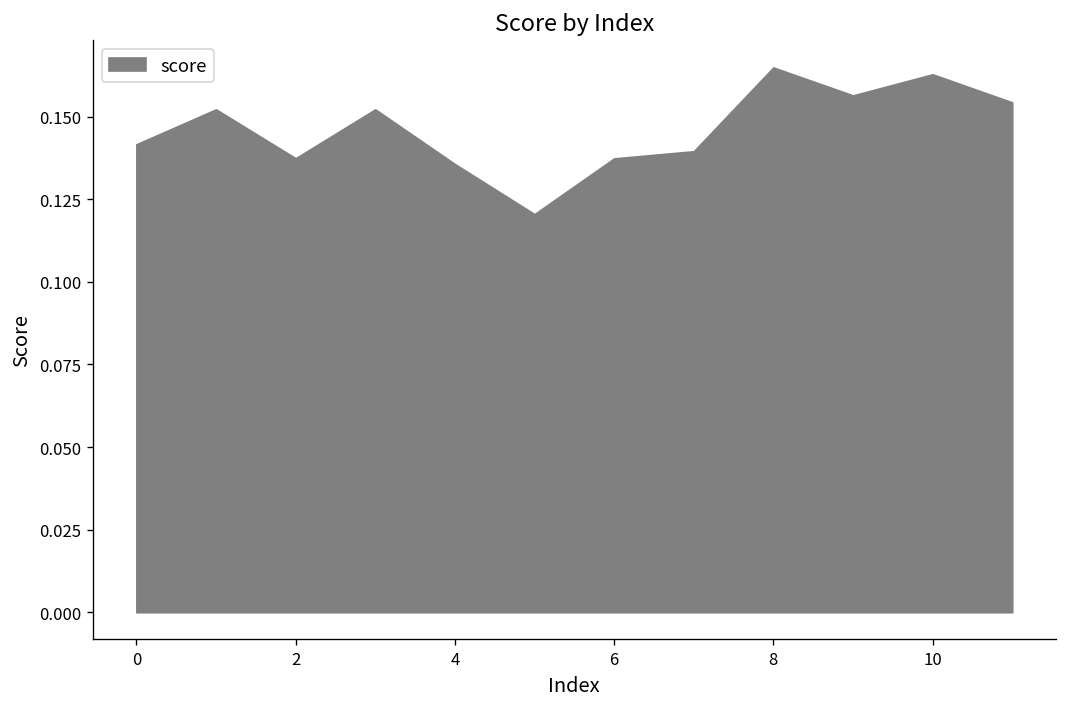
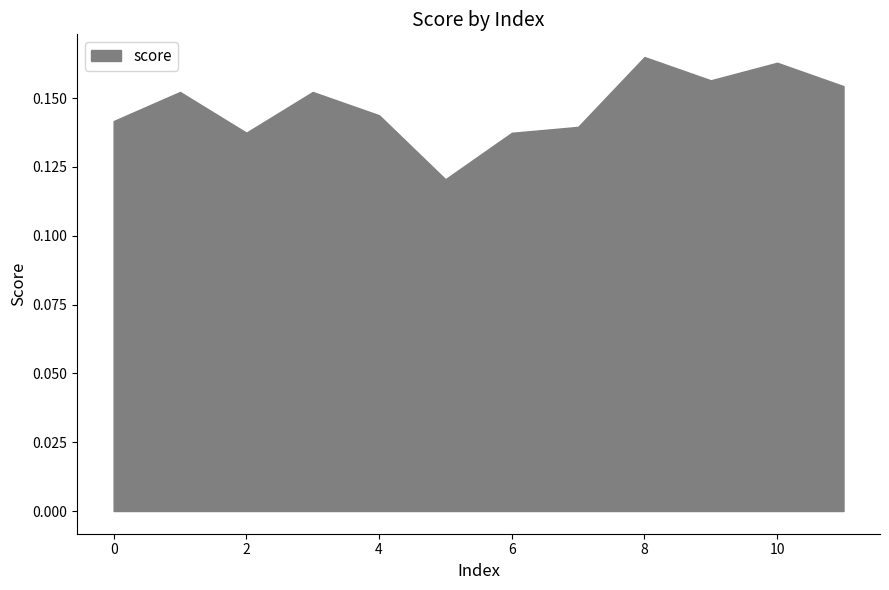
4: 0.136 -> 0.144
